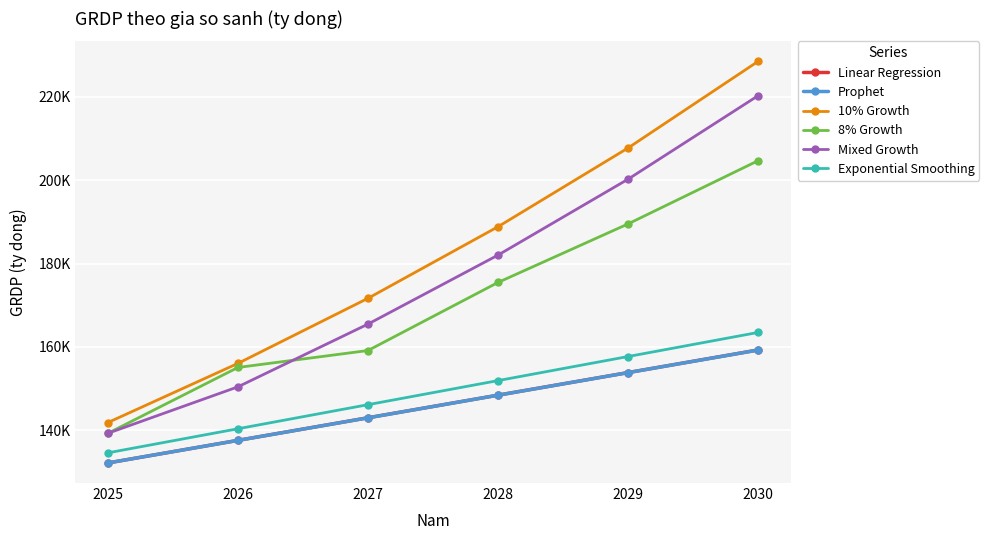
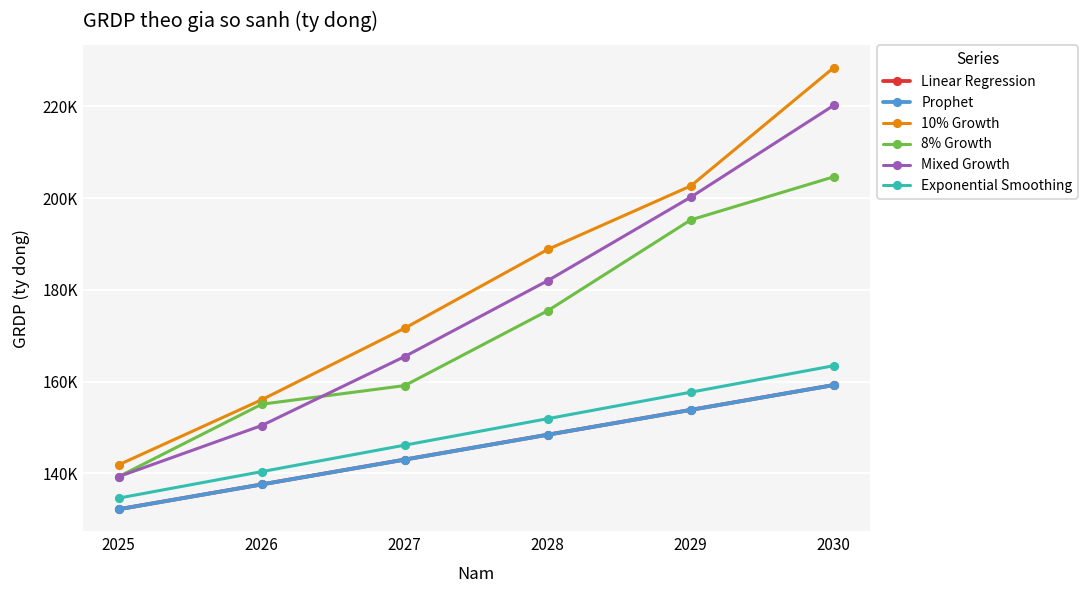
10% Growth, 2029: 208000 -> 203000
8% Growth, 2029: 189000 -> 195000
